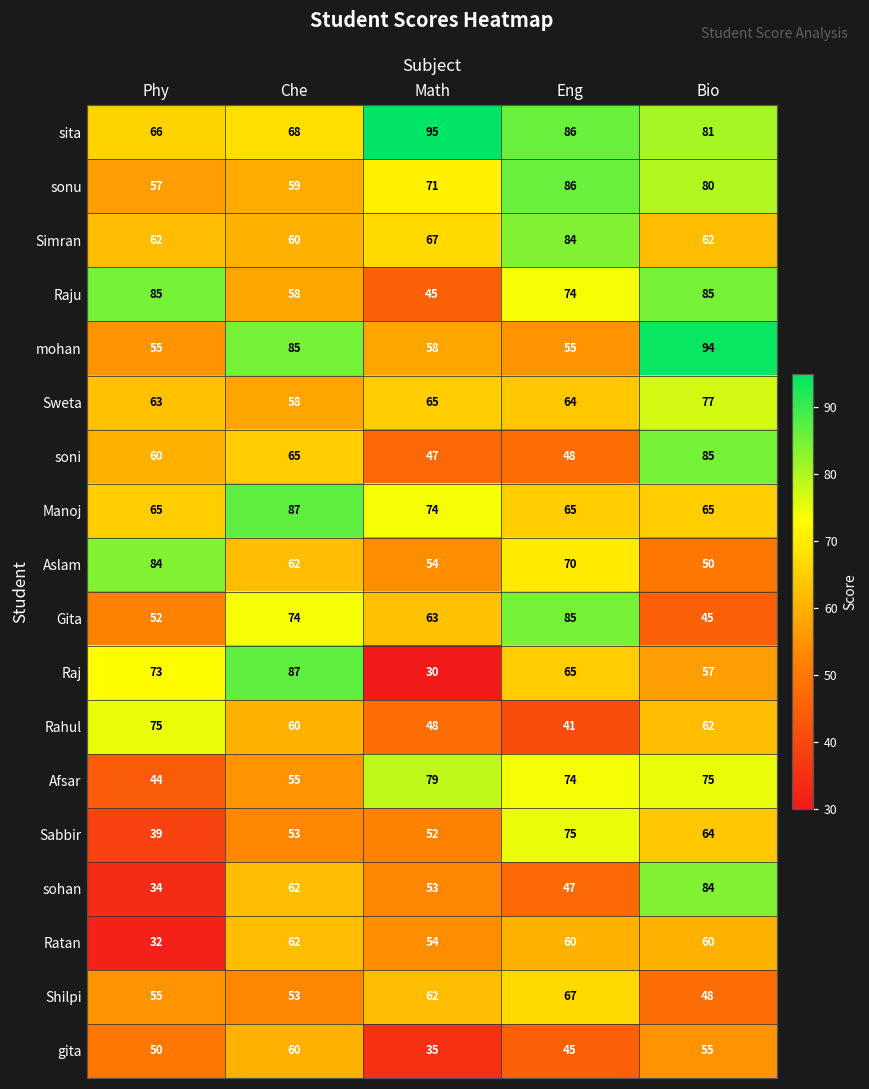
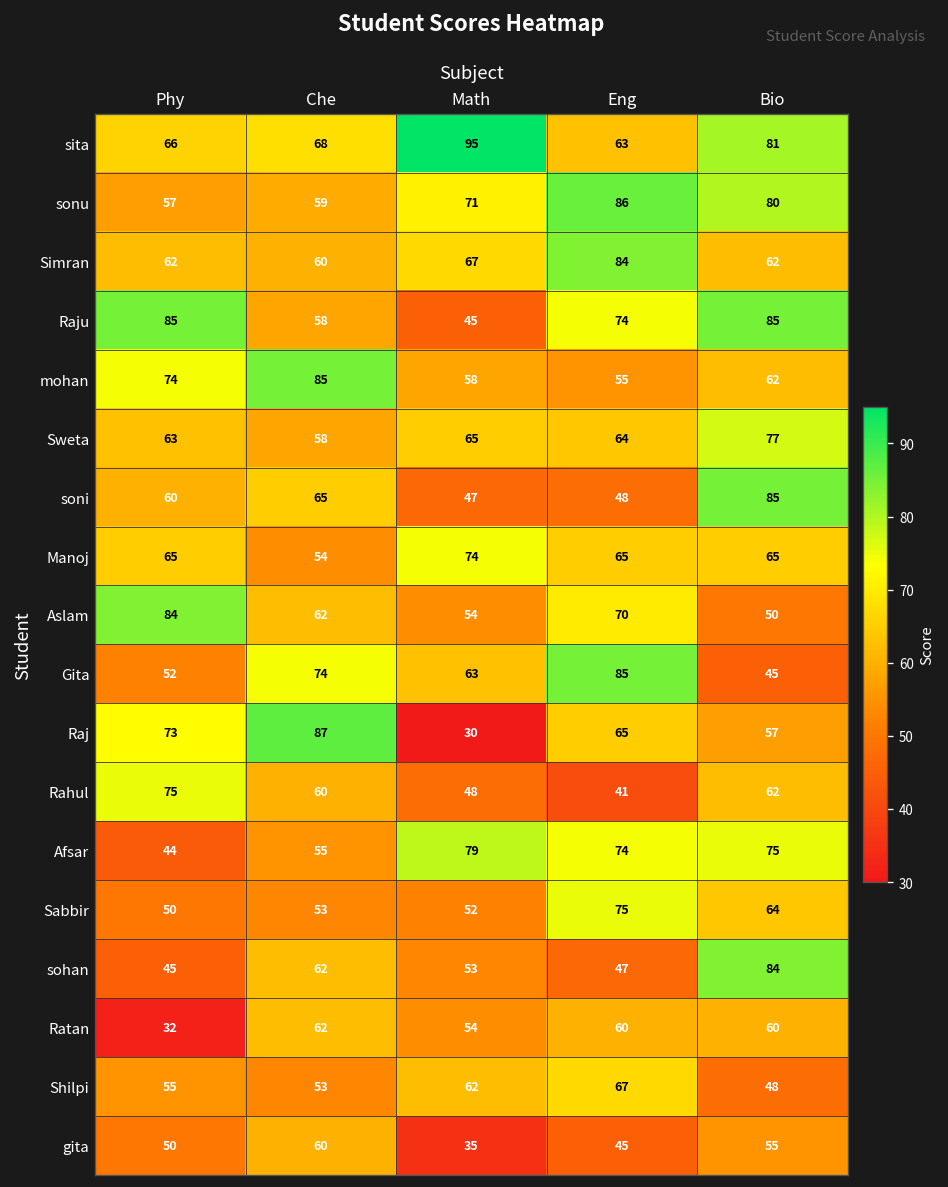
sita, Eng: 86 -> 63
mohan, Phy: 55 -> 74
mohan, Bio: 94 -> 62
Manoj, Che: 87 -> 54
Sabbir, Phy: 39 -> 50
sohan, Phy: 34 -> 45
